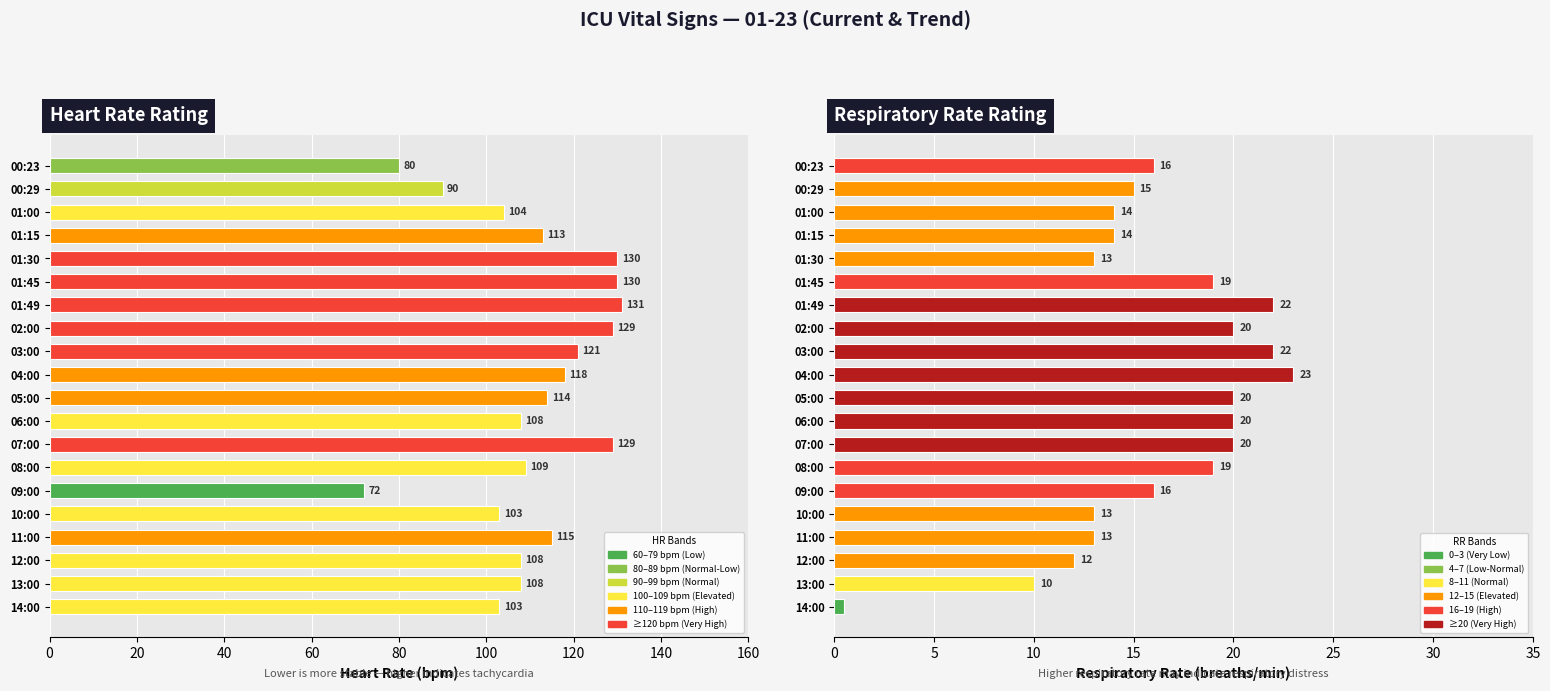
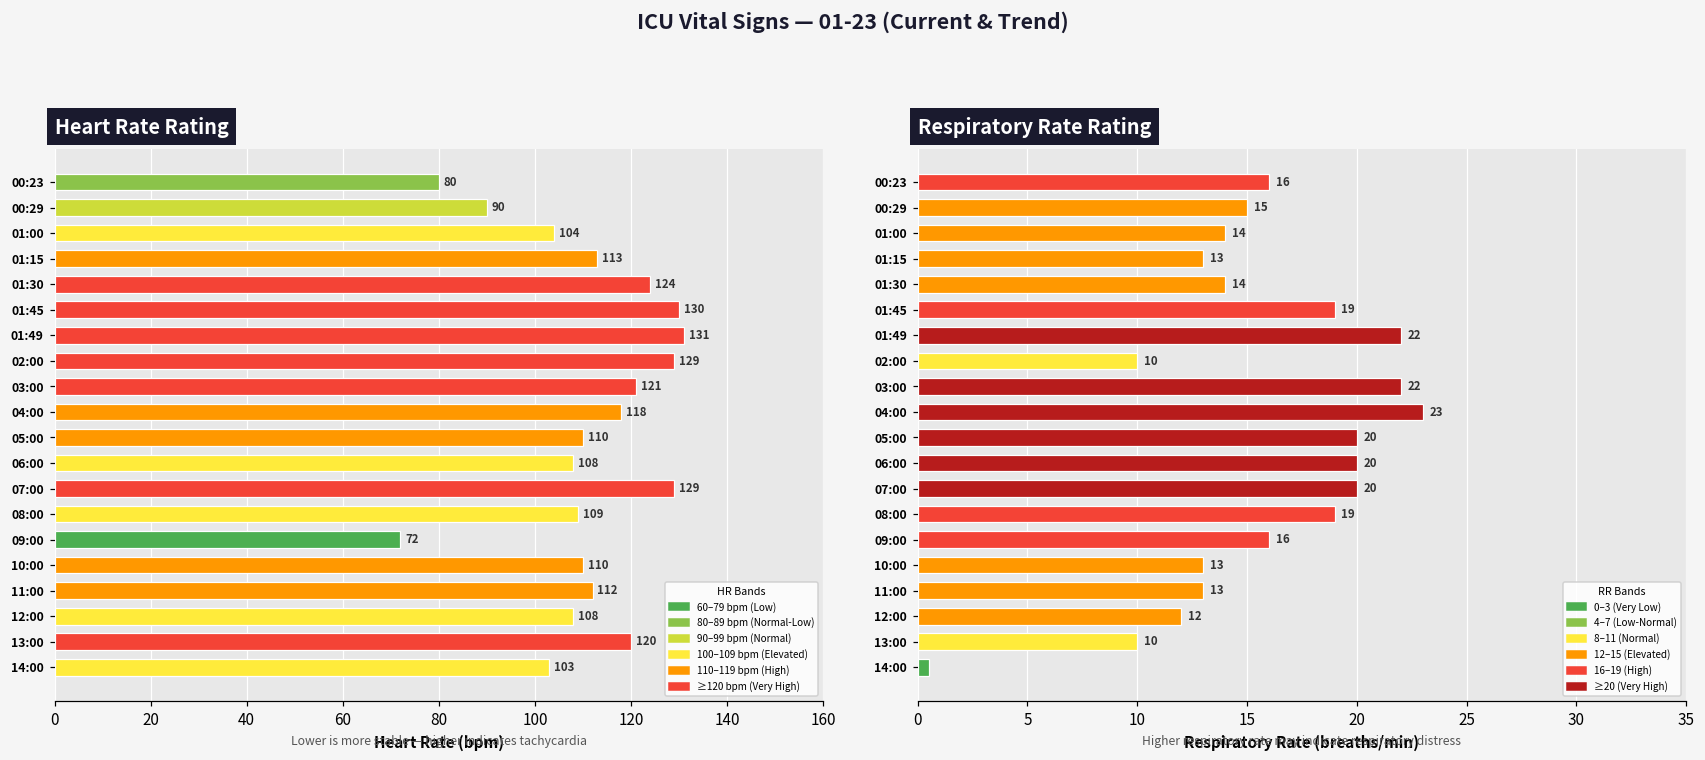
Heart Rate Rating, 01:30: 130 -> 124
Heart Rate Rating, 05:00: 114 -> 110
Heart Rate Rating, 10:00: 103 -> 110
Heart Rate Rating, 11:00: 115 -> 112
Heart Rate Rating, 13:00: 108 -> 120
Respiratory Rate Rating, 01:15: 14 -> 13
Respiratory Rate Rating, 01:30: 13 -> 14
Respiratory Rate Rating, 02:00: 20 -> 10
